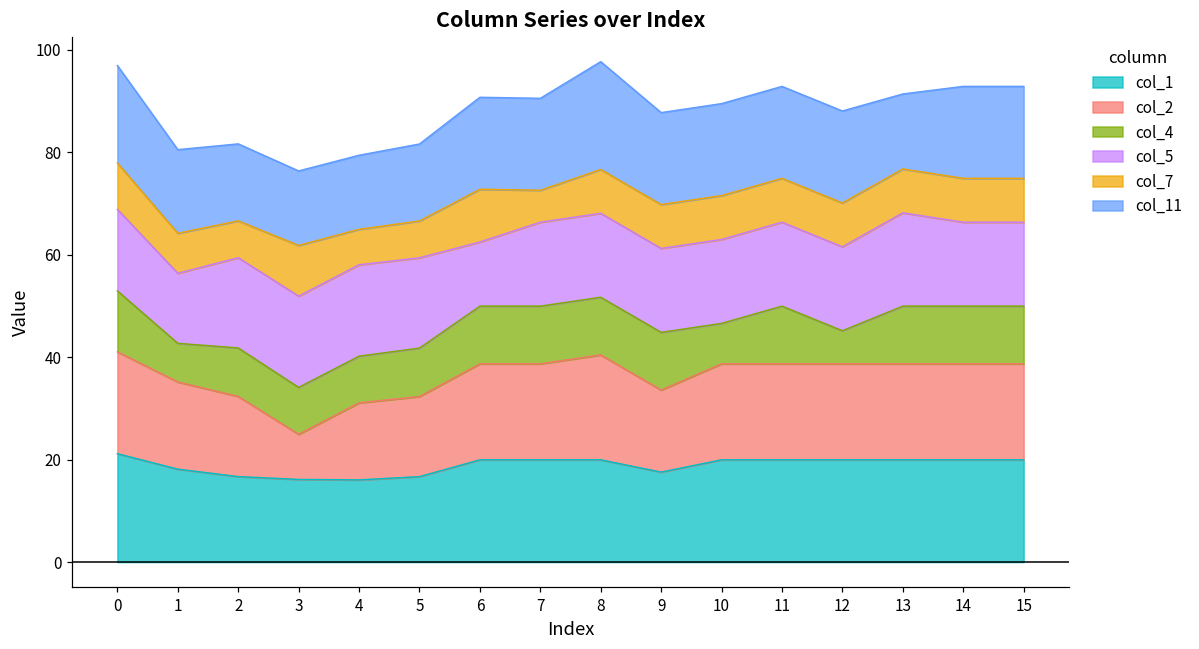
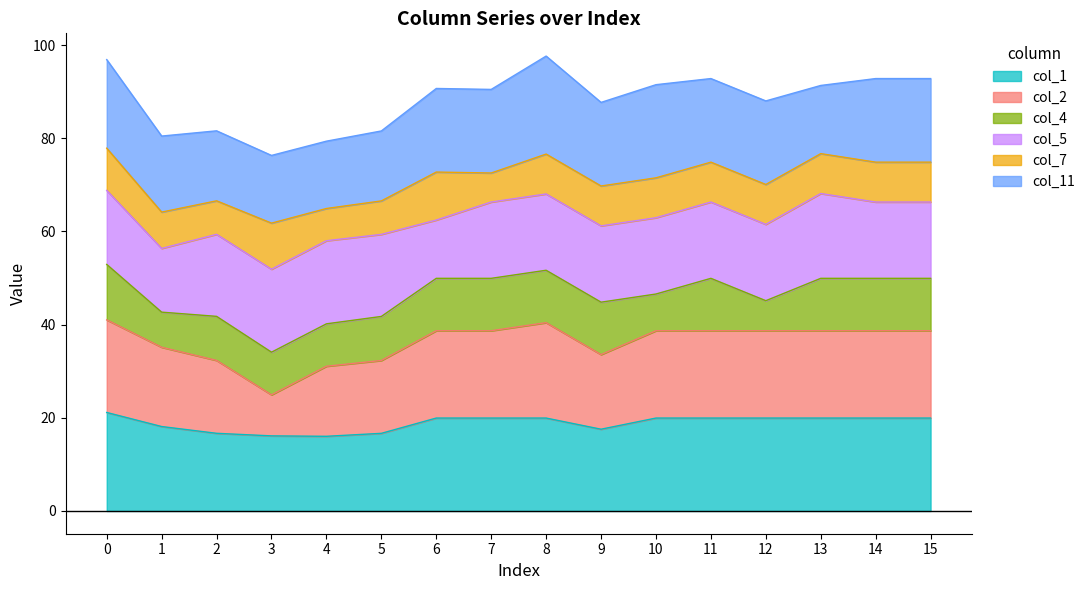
col_11, 10: 18 -> 20
